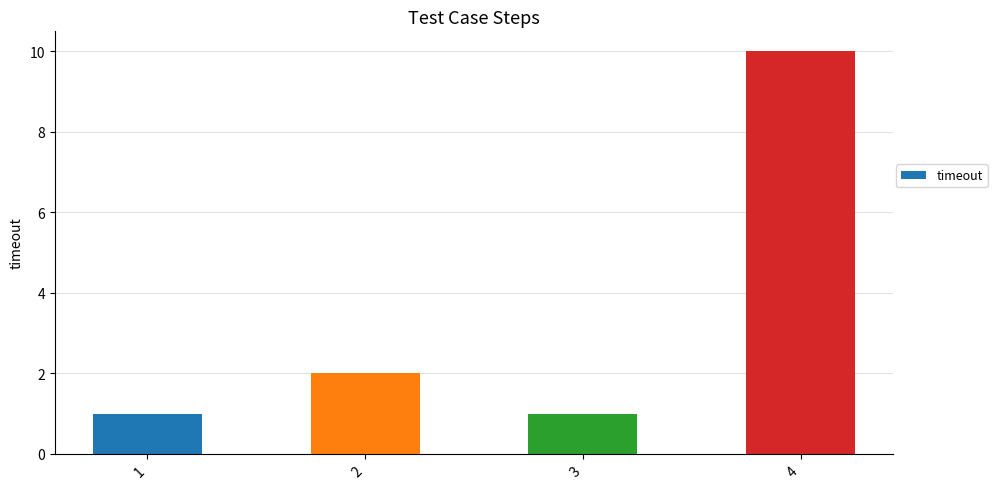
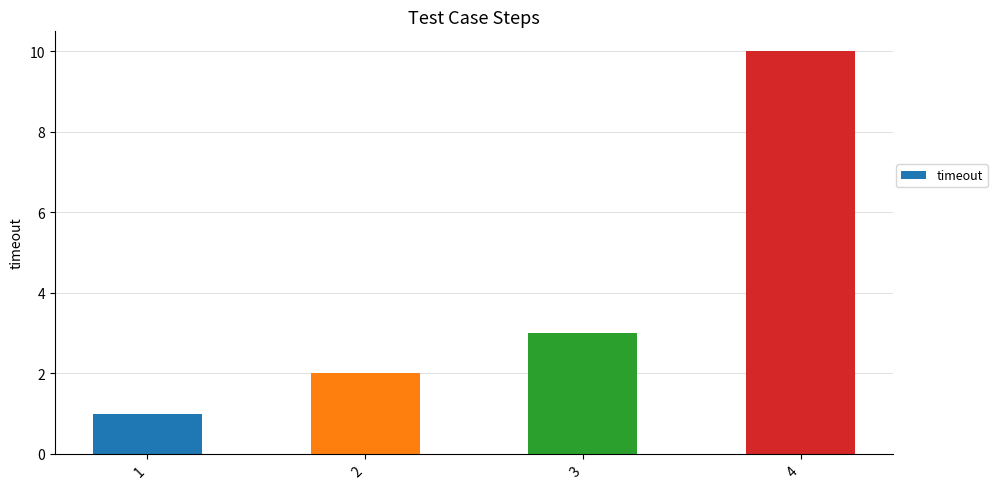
3: 1 -> 3
